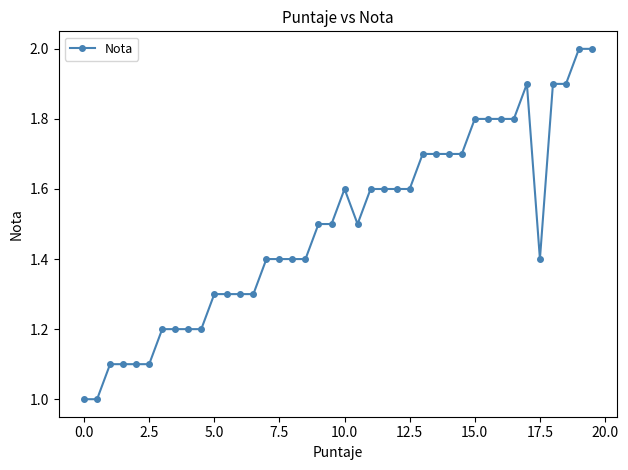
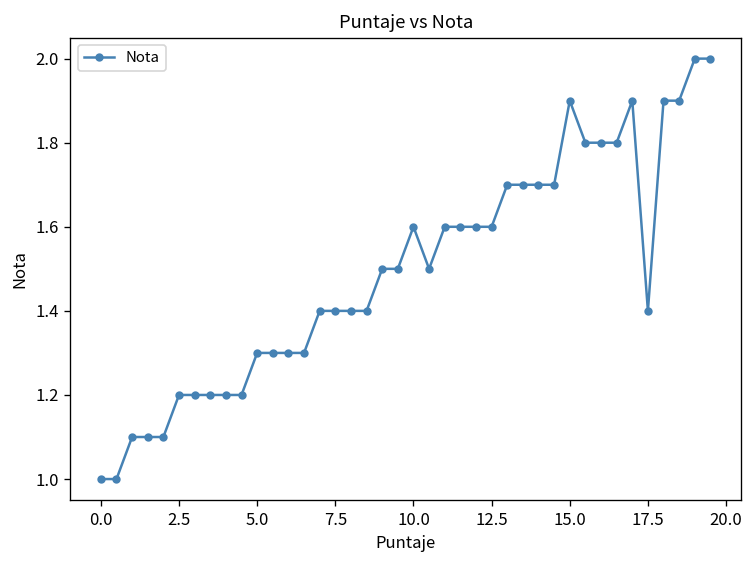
2.5: 1.1 -> 1.2
15.0: 1.8 -> 1.9
